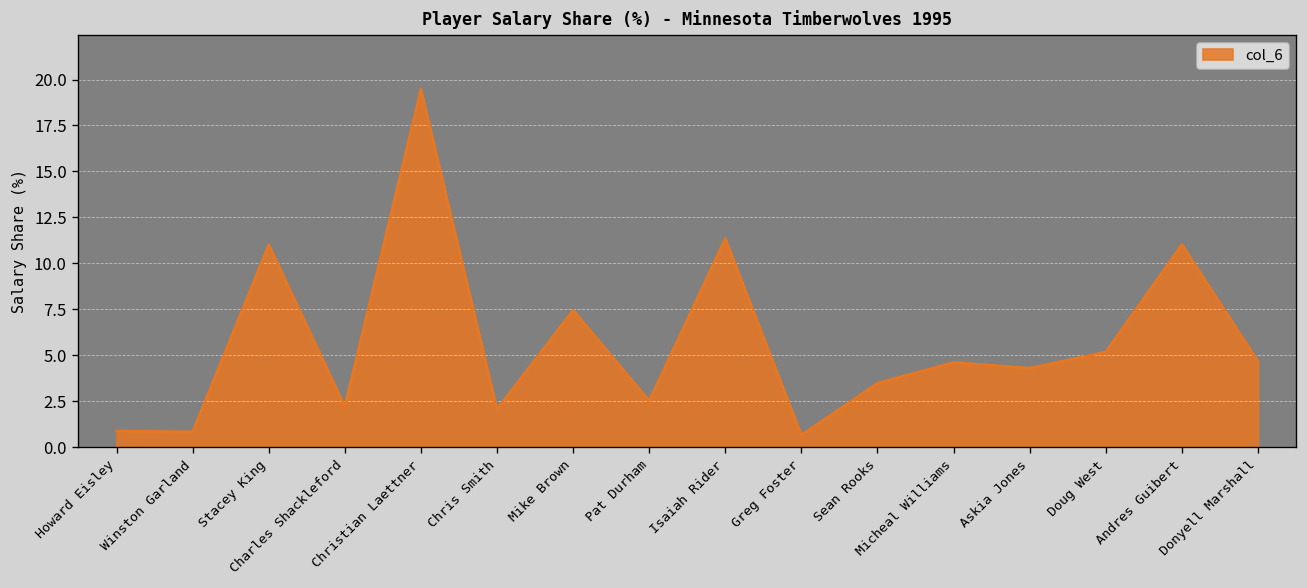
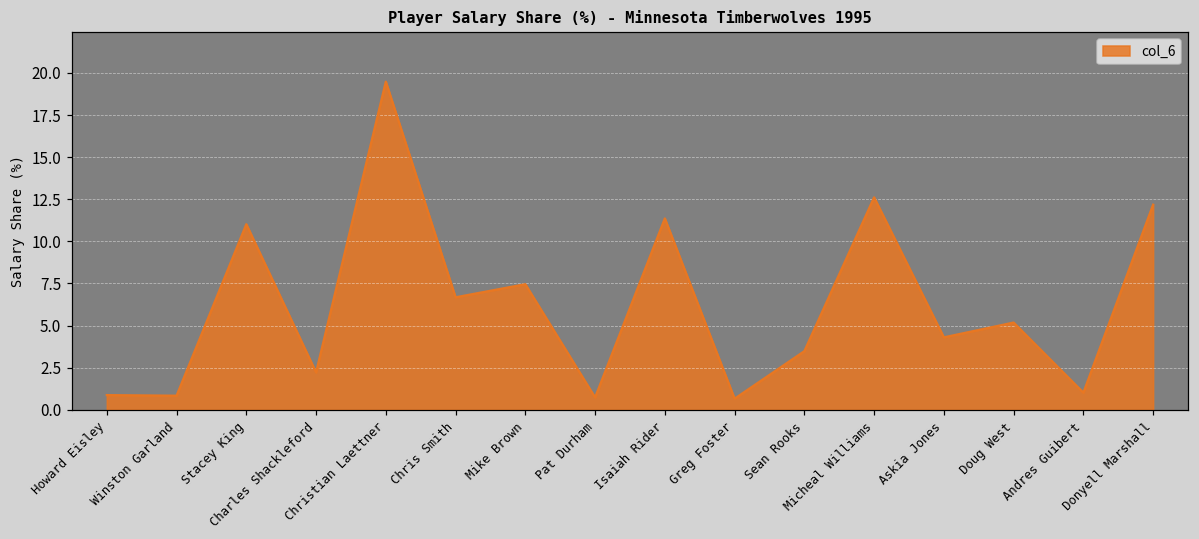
Chris Smith: 2.1 -> 6.7
Pat Durham: 2.5 -> 0.7
Micheal Williams: 4.6 -> 12.6
Andres Guibert: 11.0 -> 1.0
Donyell Marshall: 4.7 -> 12.2
